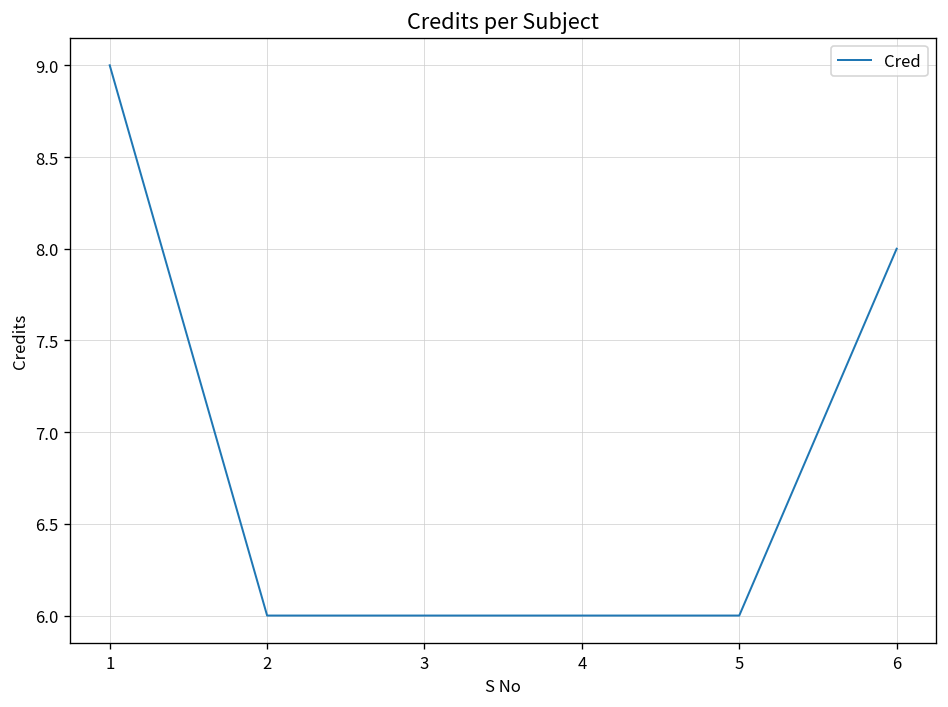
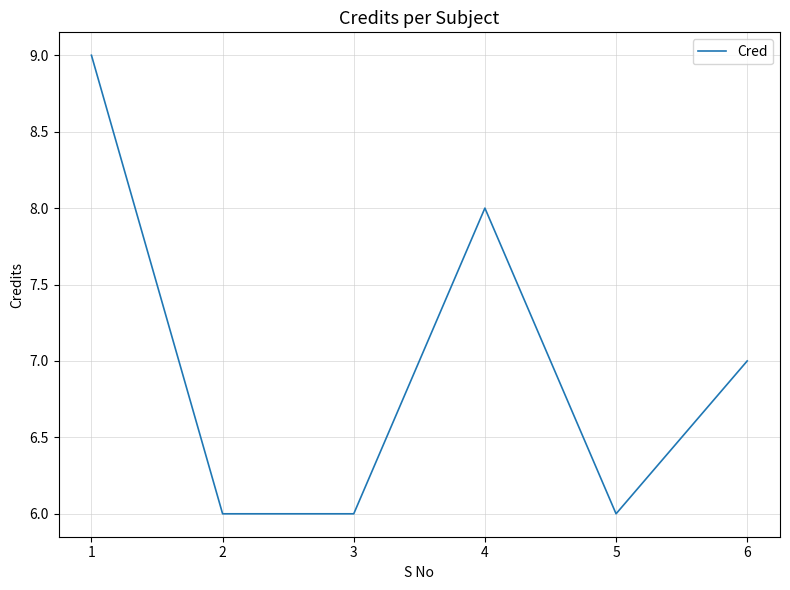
4: 6 -> 8
6: 8 -> 7
